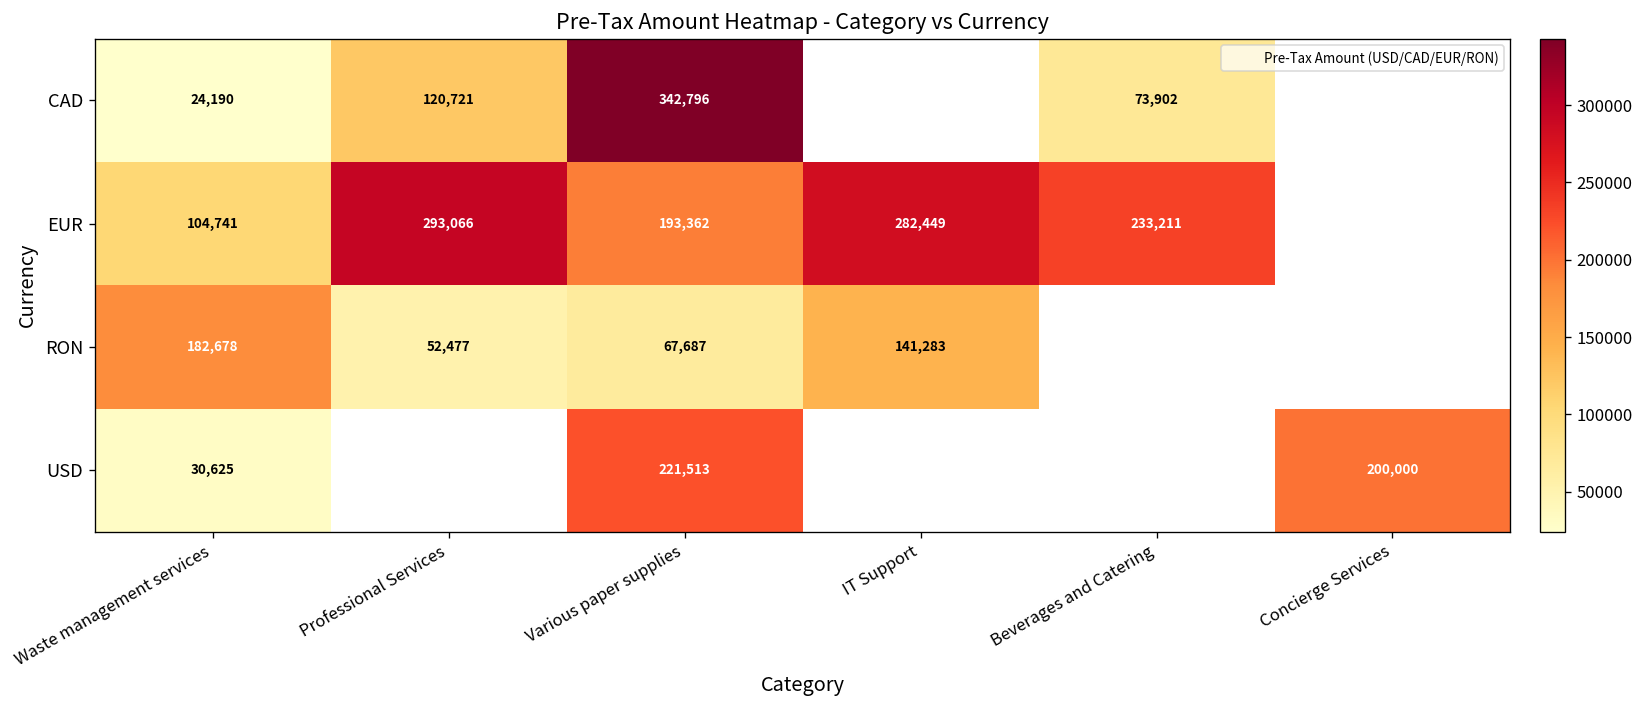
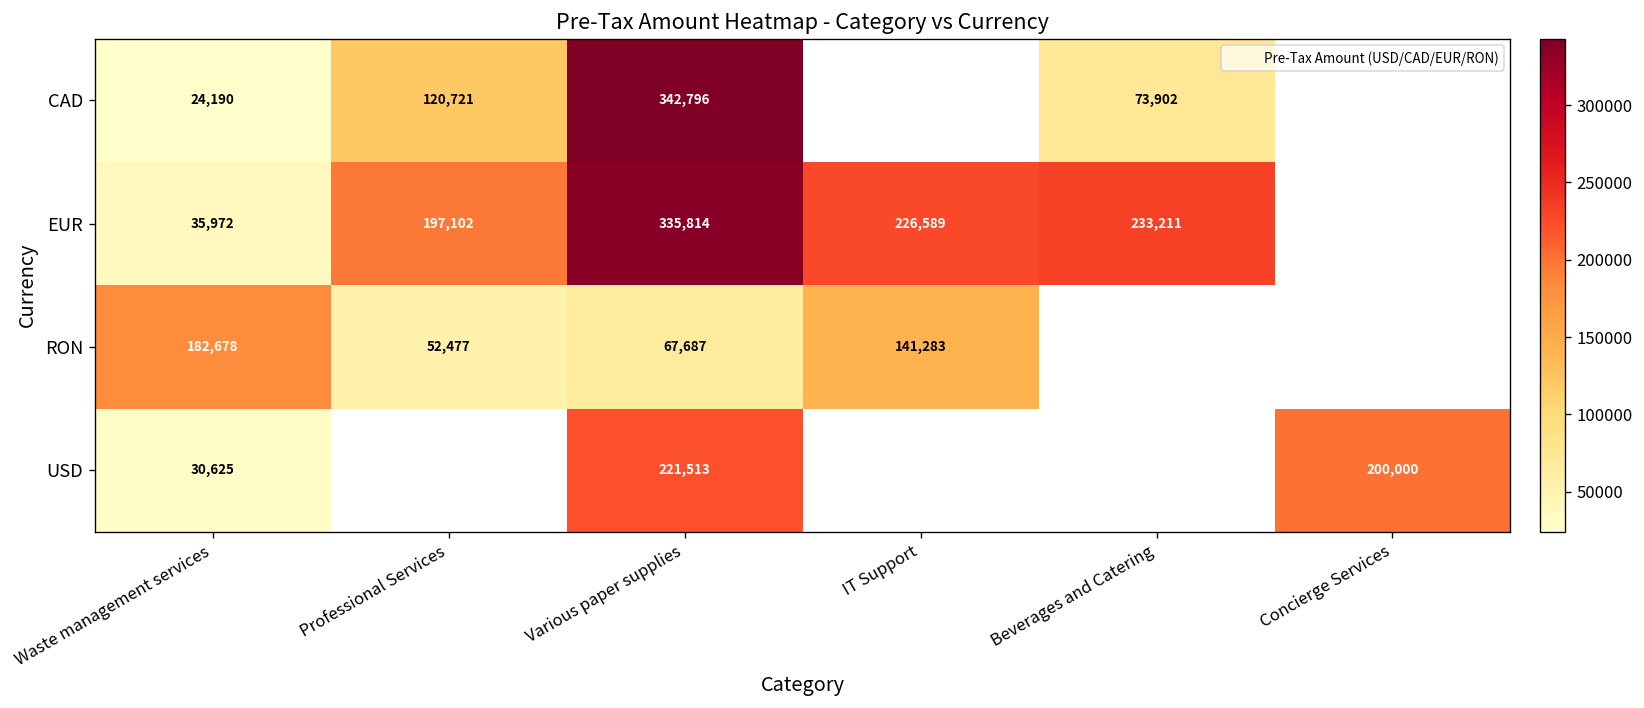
EUR, Waste management services: 104,741 -> 35,972
EUR, Professional Services: 293,066 -> 197,102
EUR, Various paper supplies: 193,362 -> 335,814
EUR, IT Support: 282,449 -> 226,589
